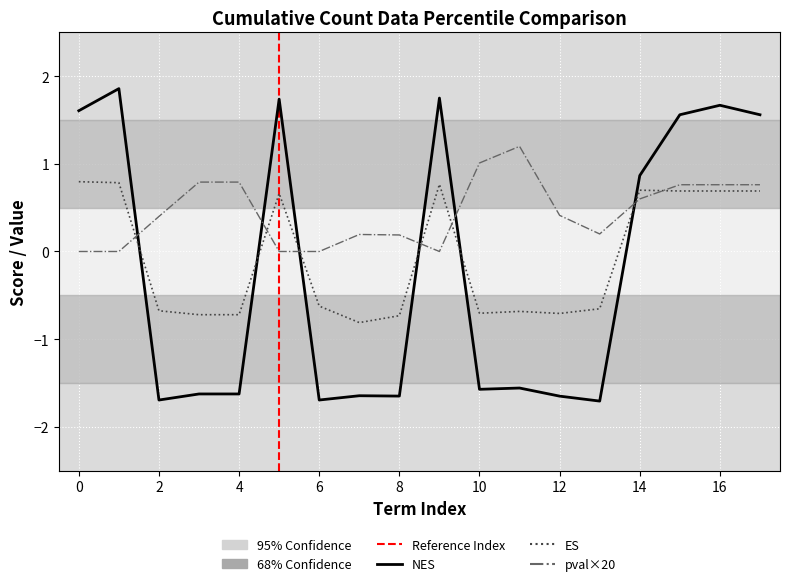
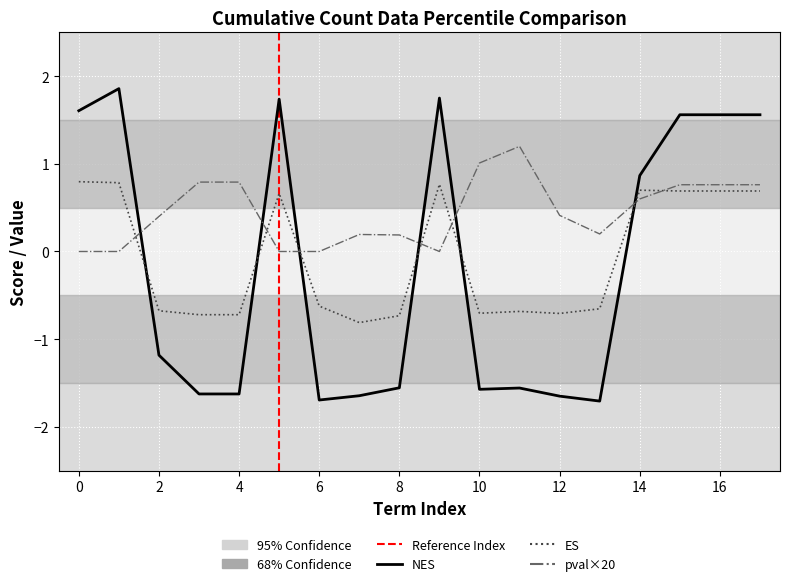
NES, 2: -1.7 -> -1.2
NES, 8: -1.7 -> -1.6
NES, 16: 1.7 -> 1.6
